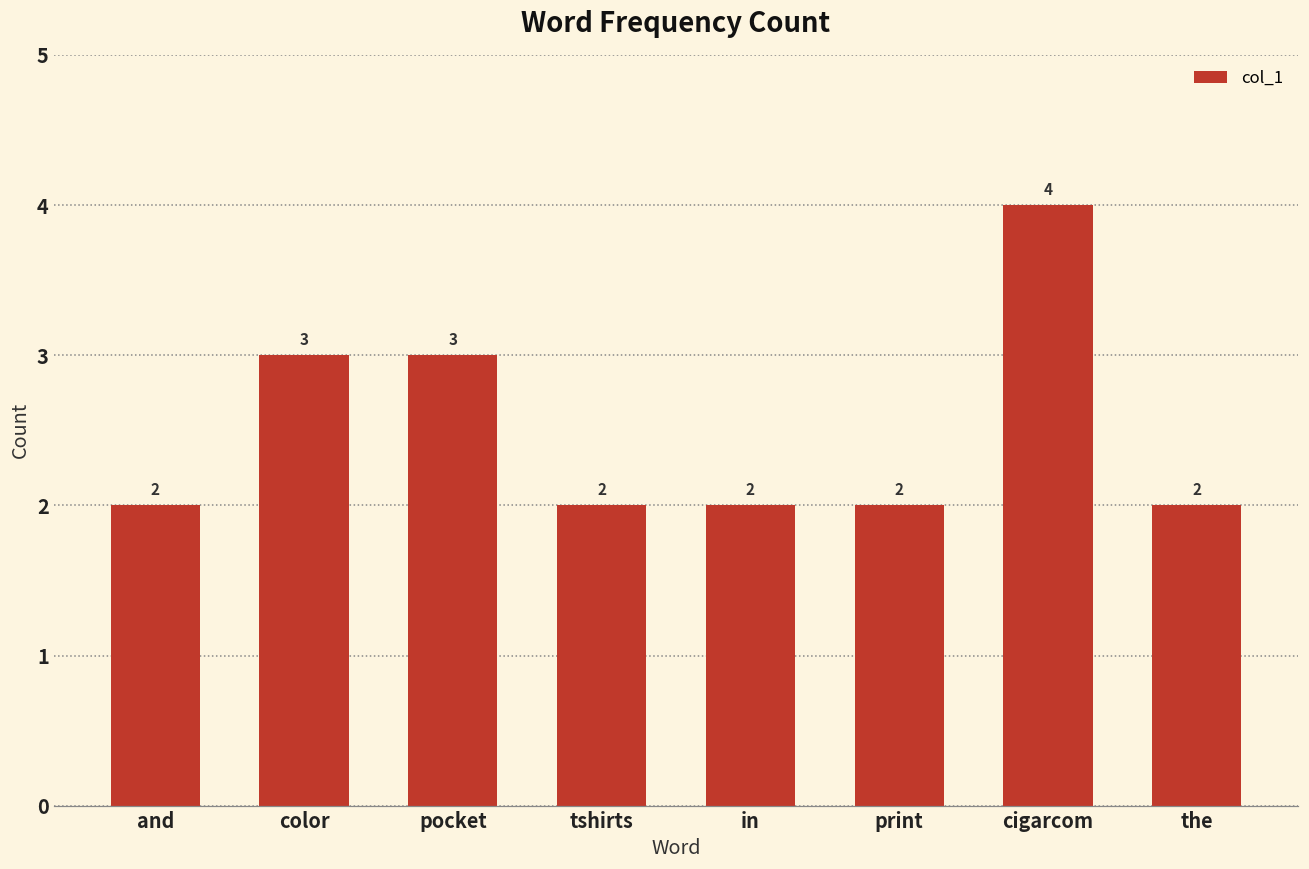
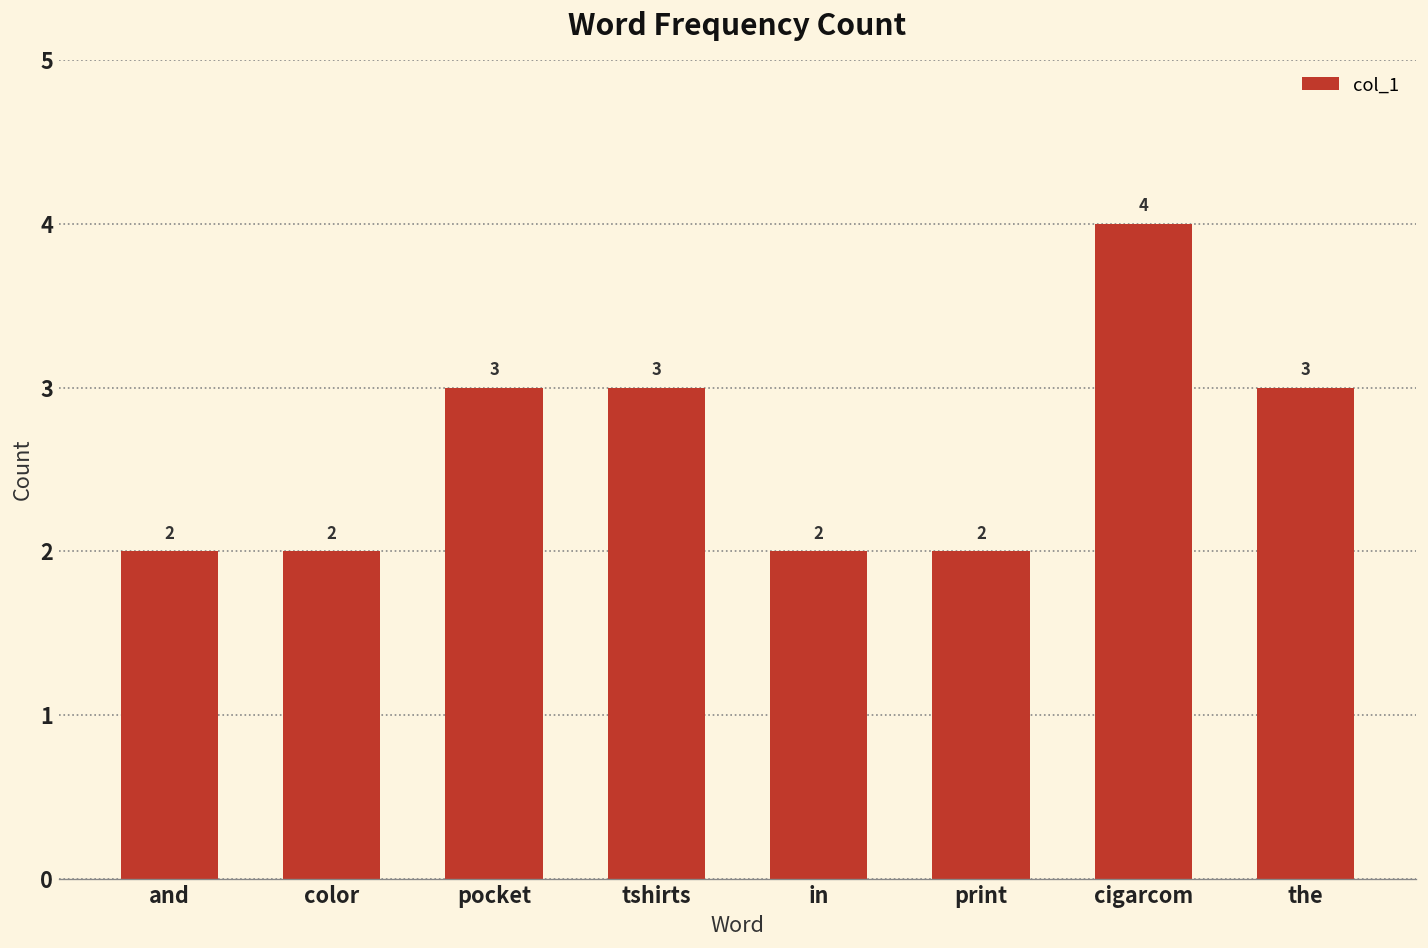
color: 3 -> 2
tshirts: 2 -> 3
the: 2 -> 3
